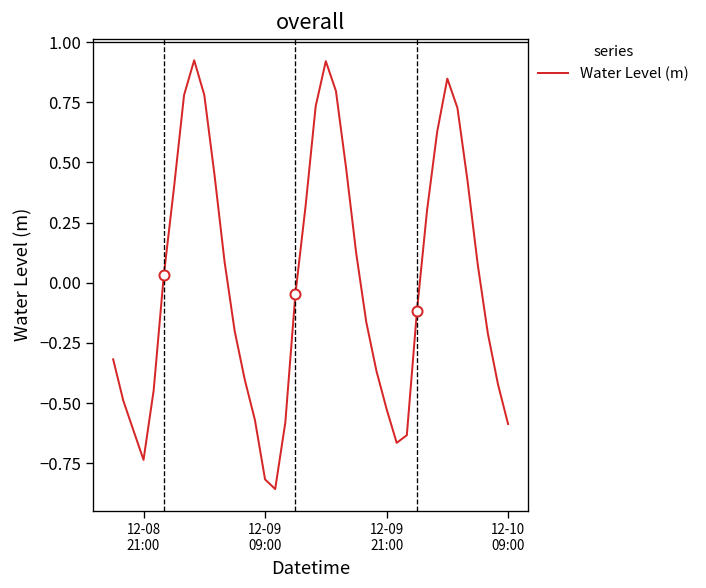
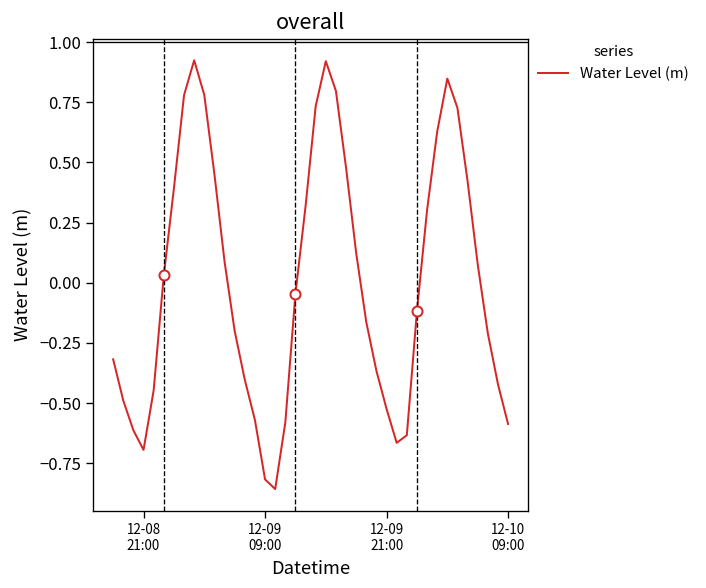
Water Level (m), 12-08 21:00: -0.74 -> -0.69
